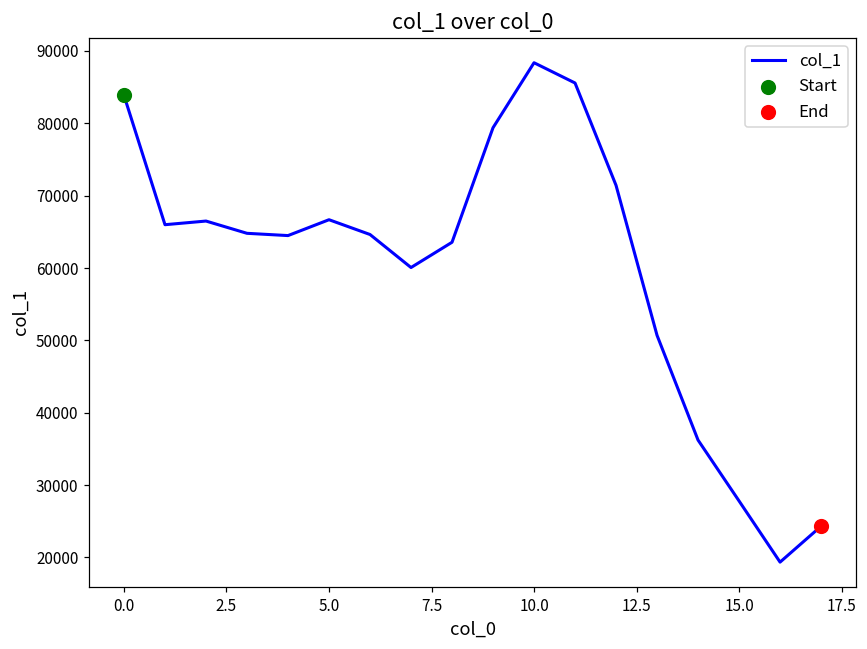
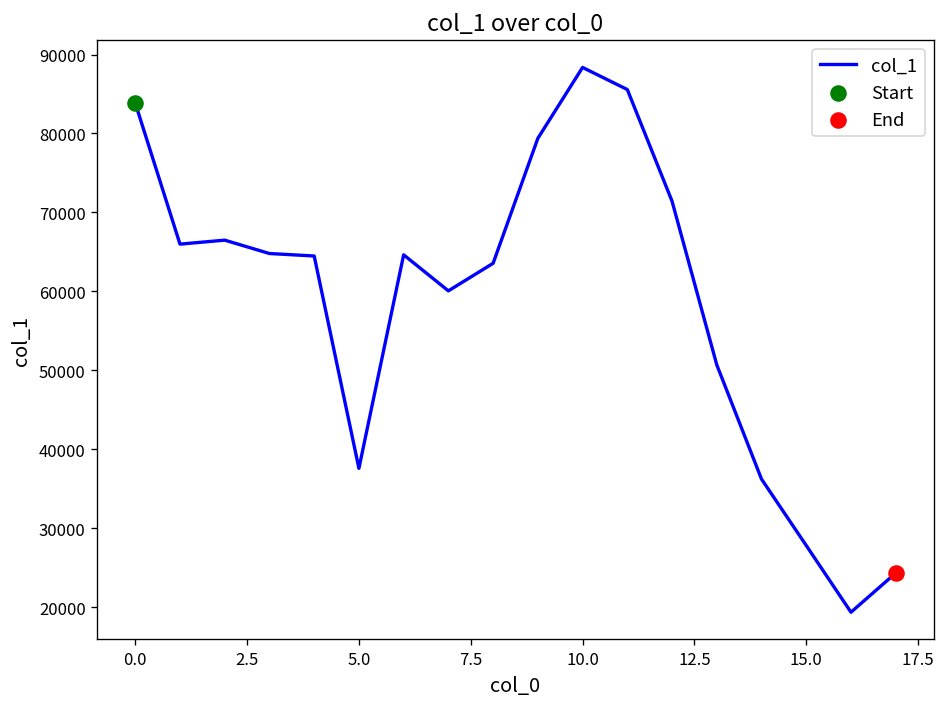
col_1, 5.0: 67000 -> 38000
